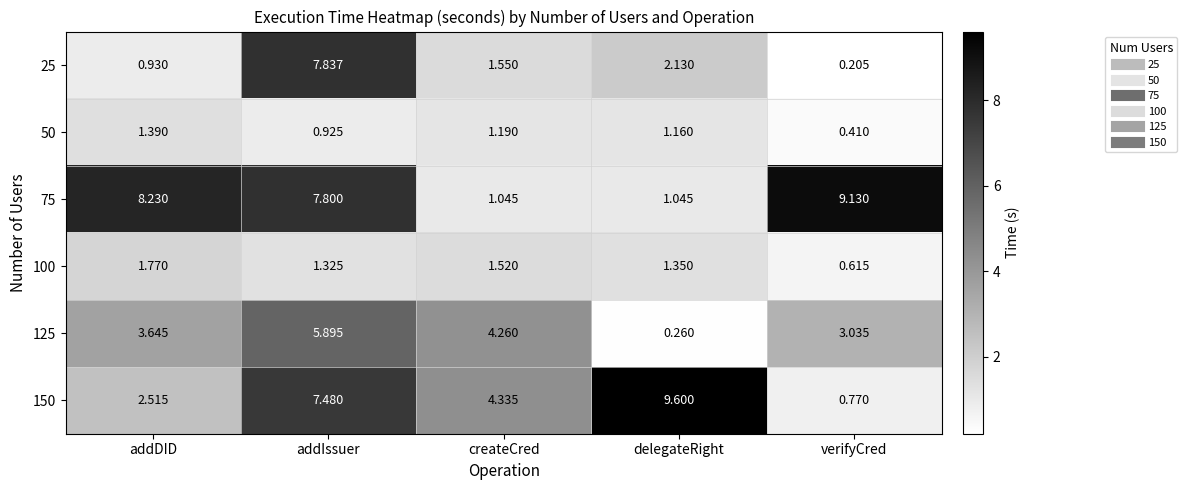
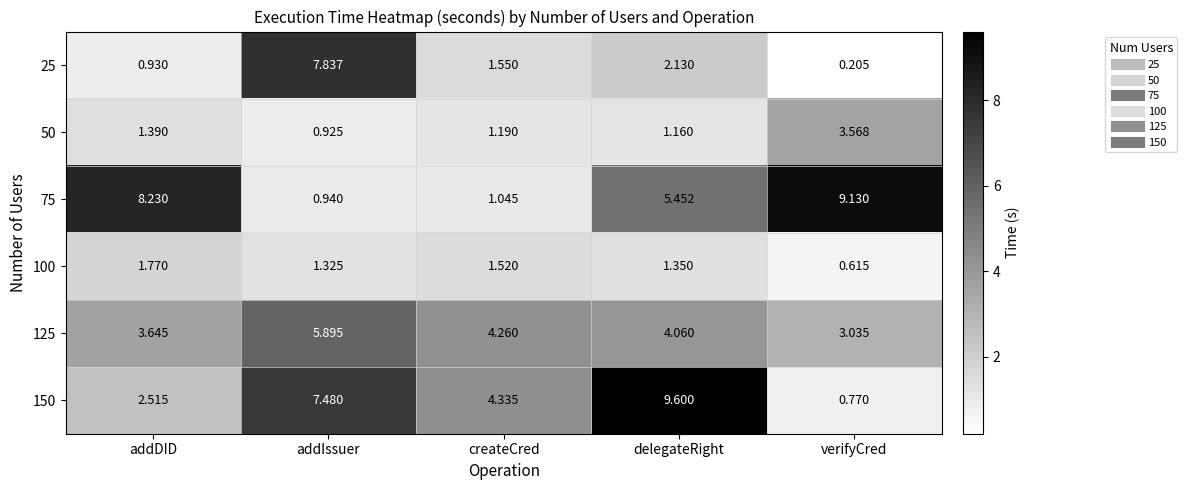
50, verifyCred: 0.410 -> 3.568
75, addIssuer: 7.800 -> 0.940
75, delegateRight: 1.045 -> 5.452
125, delegateRight: 0.260 -> 4.060
